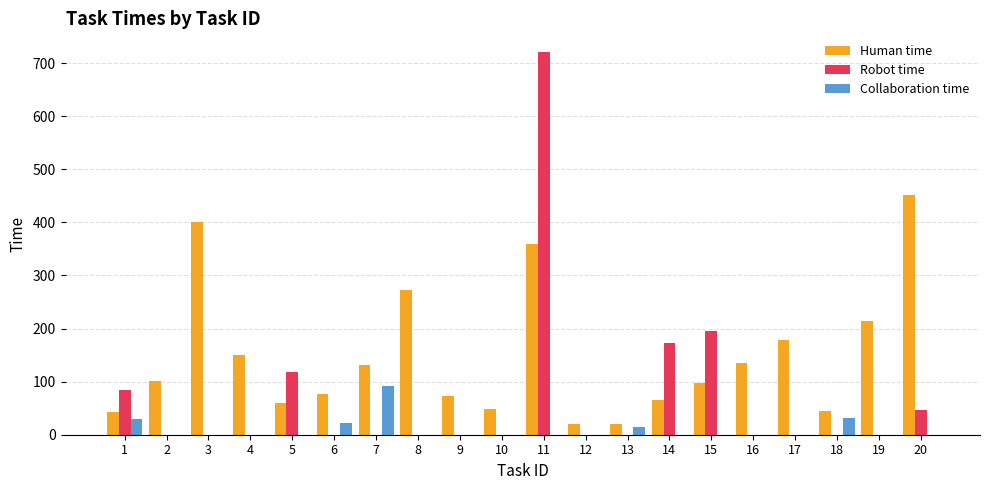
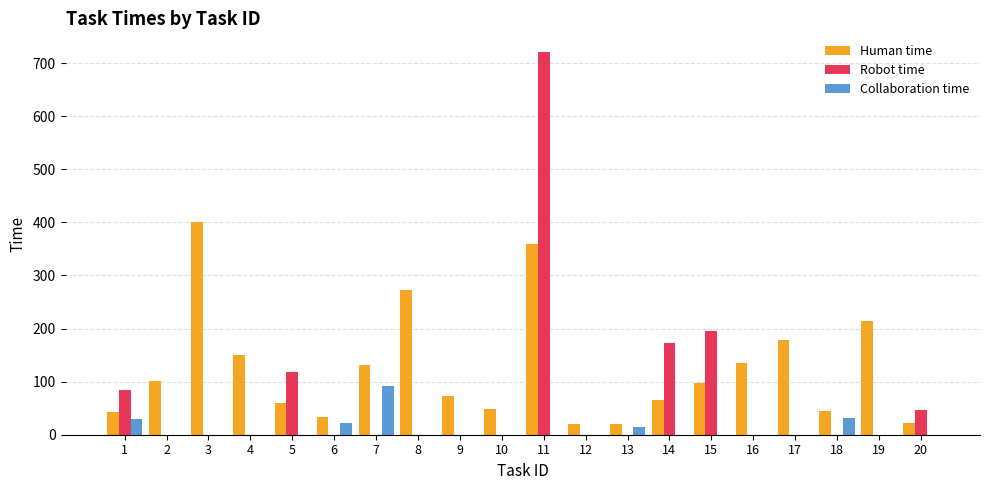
Human time, 6: 80 -> 30
Human time, 20: 450 -> 20
